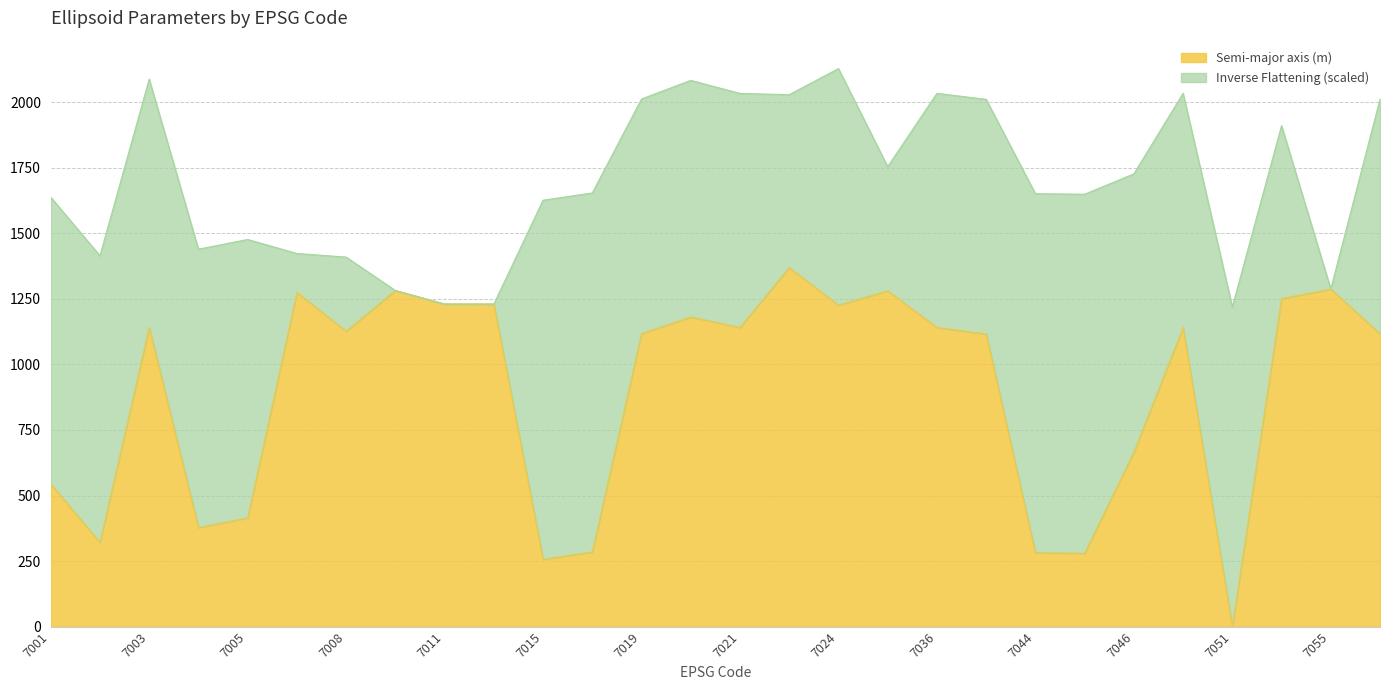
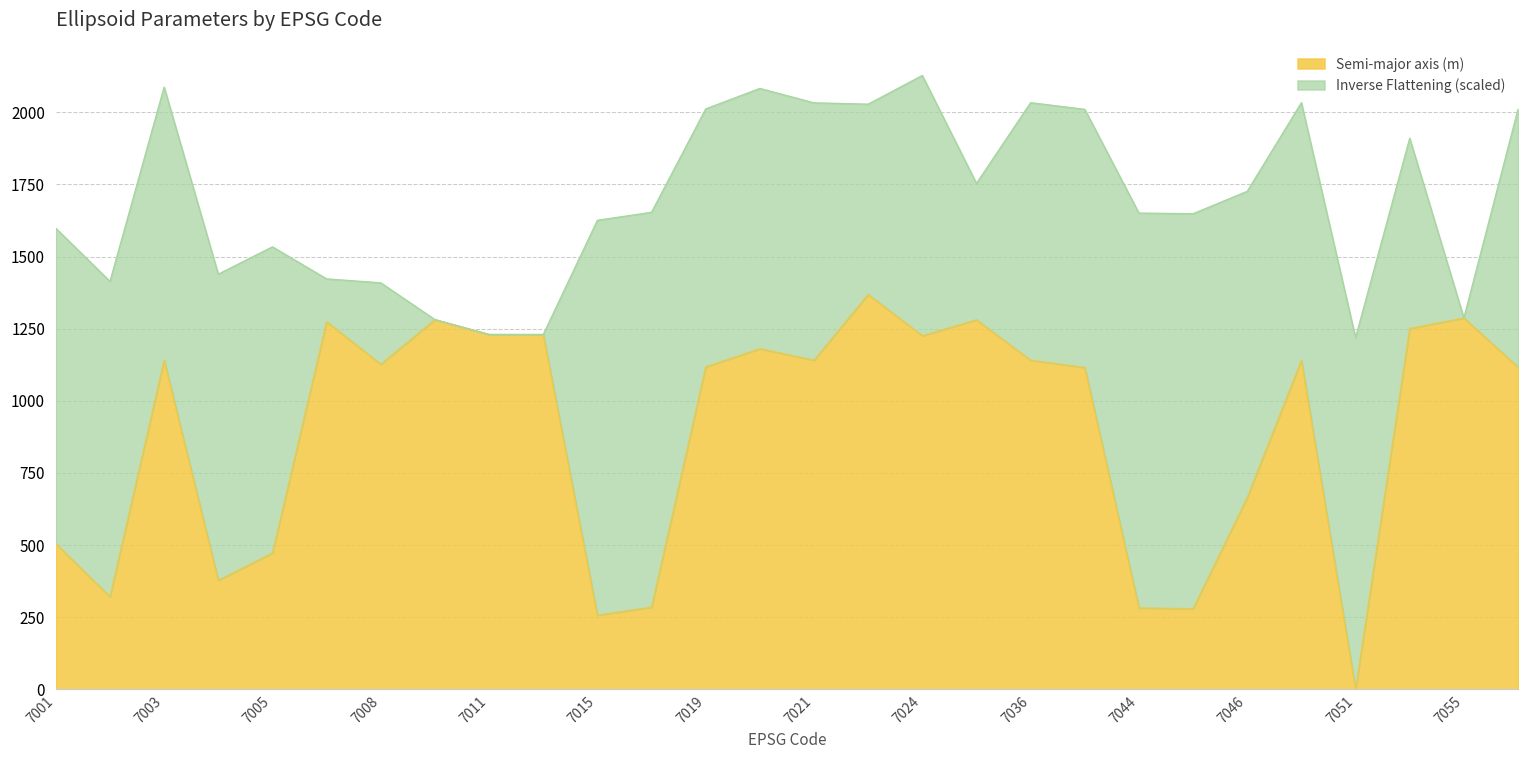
Semi-major axis (m), 7001: 540 -> 500
Semi-major axis (m), 7005: 420 -> 470
